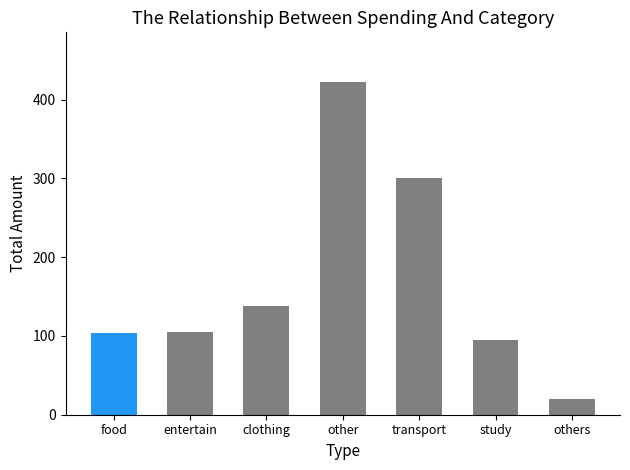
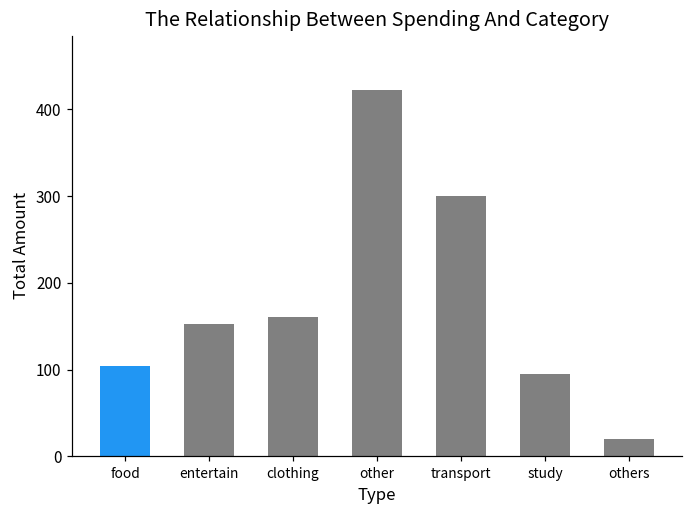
entertain: 110 -> 150
clothing: 140 -> 160
